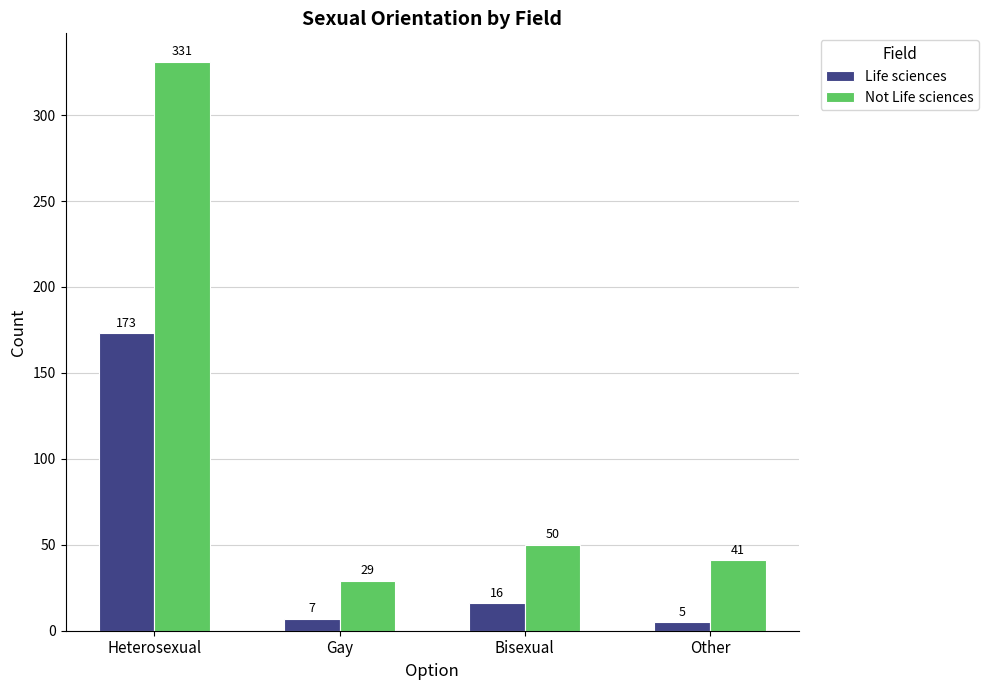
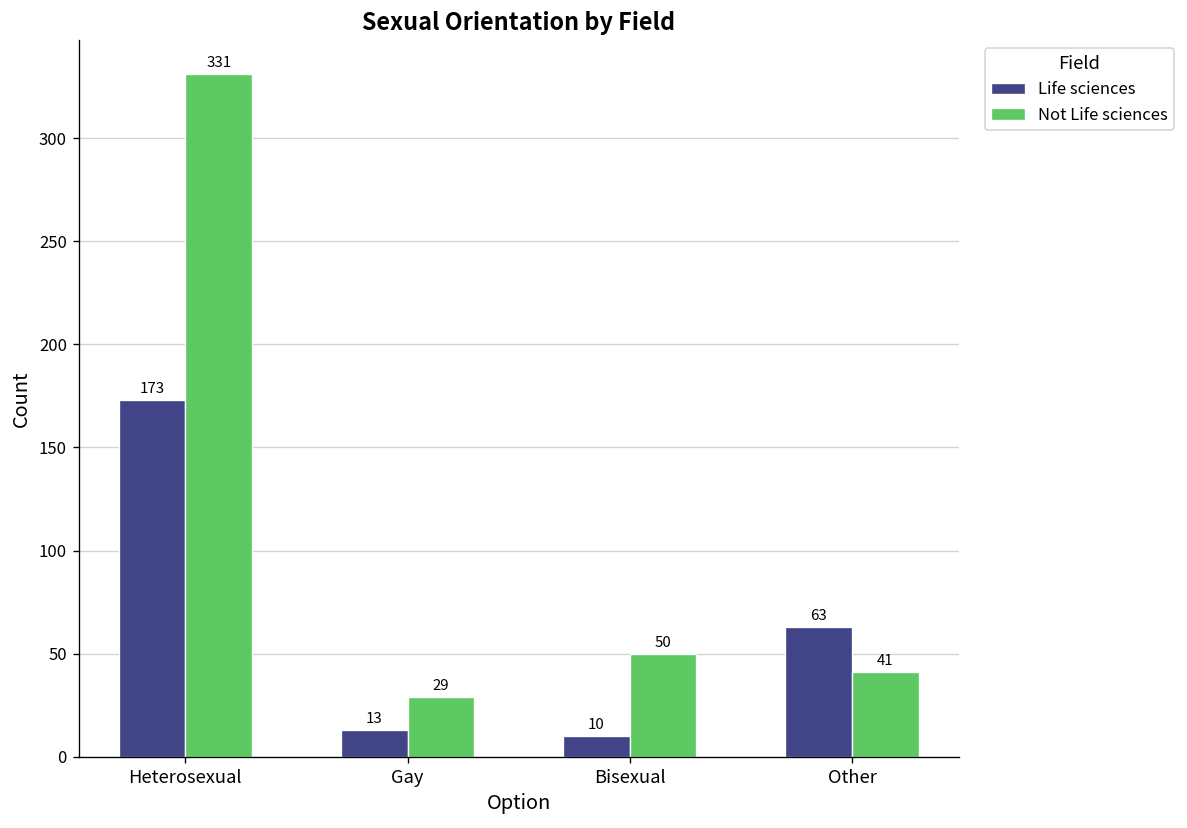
Life sciences, Gay: 7 -> 13
Life sciences, Bisexual: 16 -> 10
Life sciences, Other: 5 -> 63
